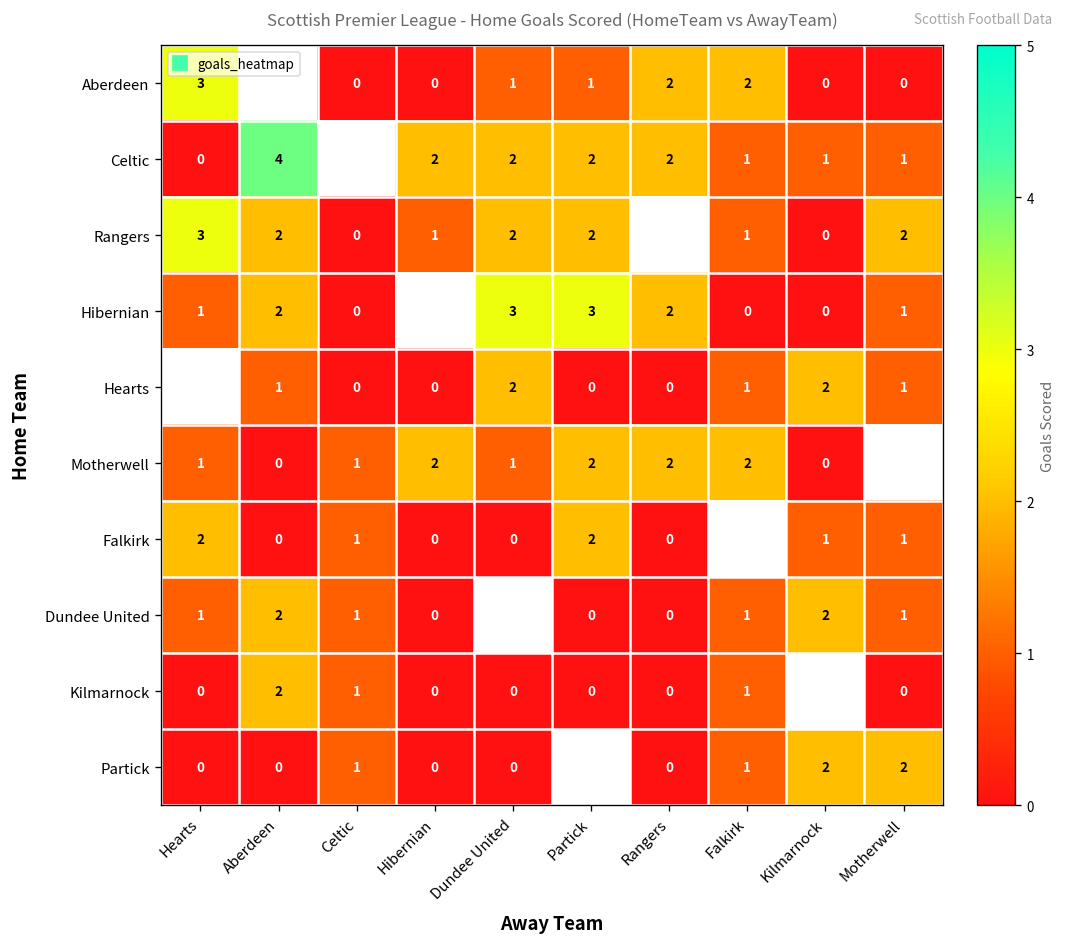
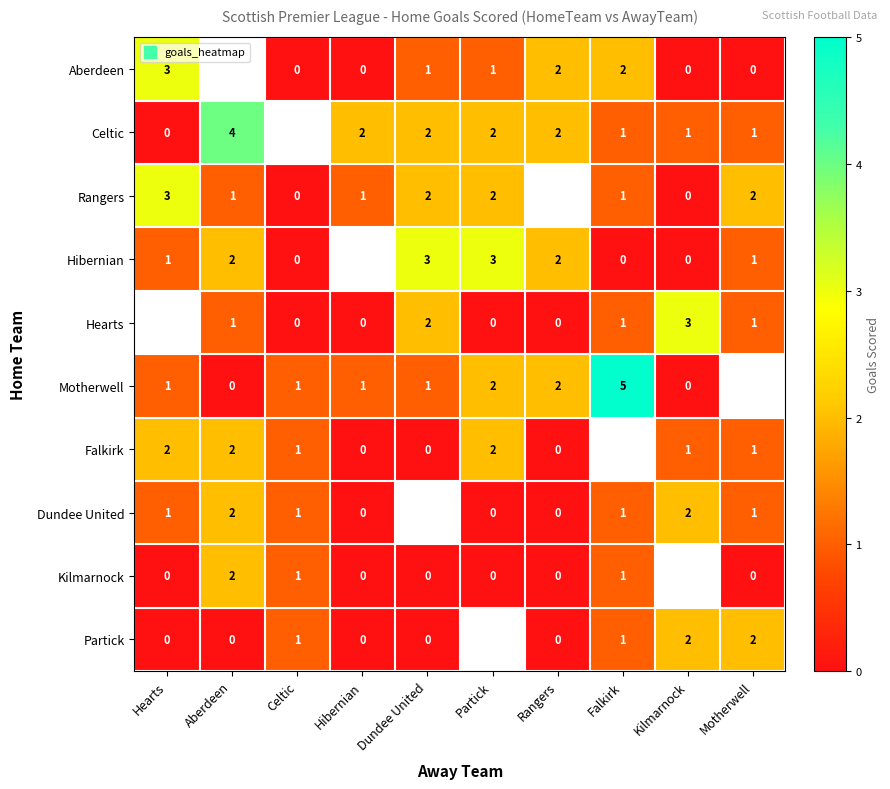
Rangers, Aberdeen: 2 -> 1
Hearts, Kilmarnock: 2 -> 3
Motherwell, Hibernian: 2 -> 1
Motherwell, Falkirk: 2 -> 5
Falkirk, Aberdeen: 0 -> 2
